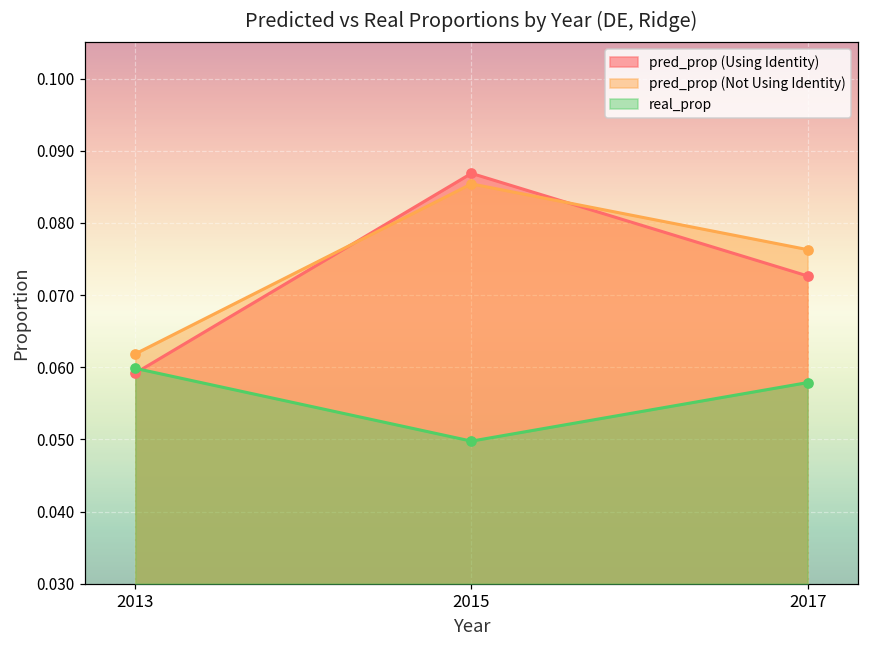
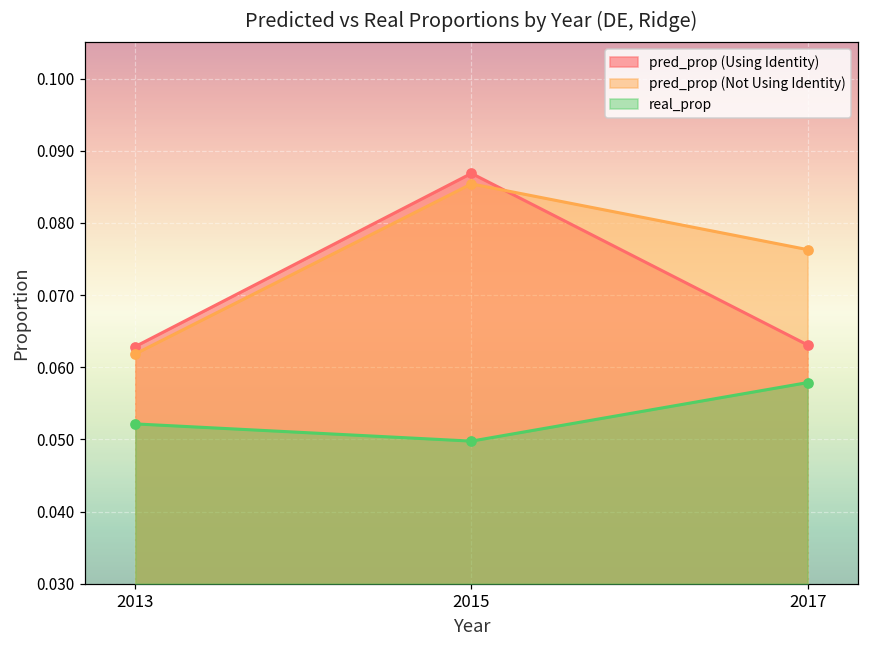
pred_prop (Using Identity), 2013: 0.059 -> 0.063
real_prop, 2013: 0.060 -> 0.052
pred_prop (Using Identity), 2017: 0.073 -> 0.063
